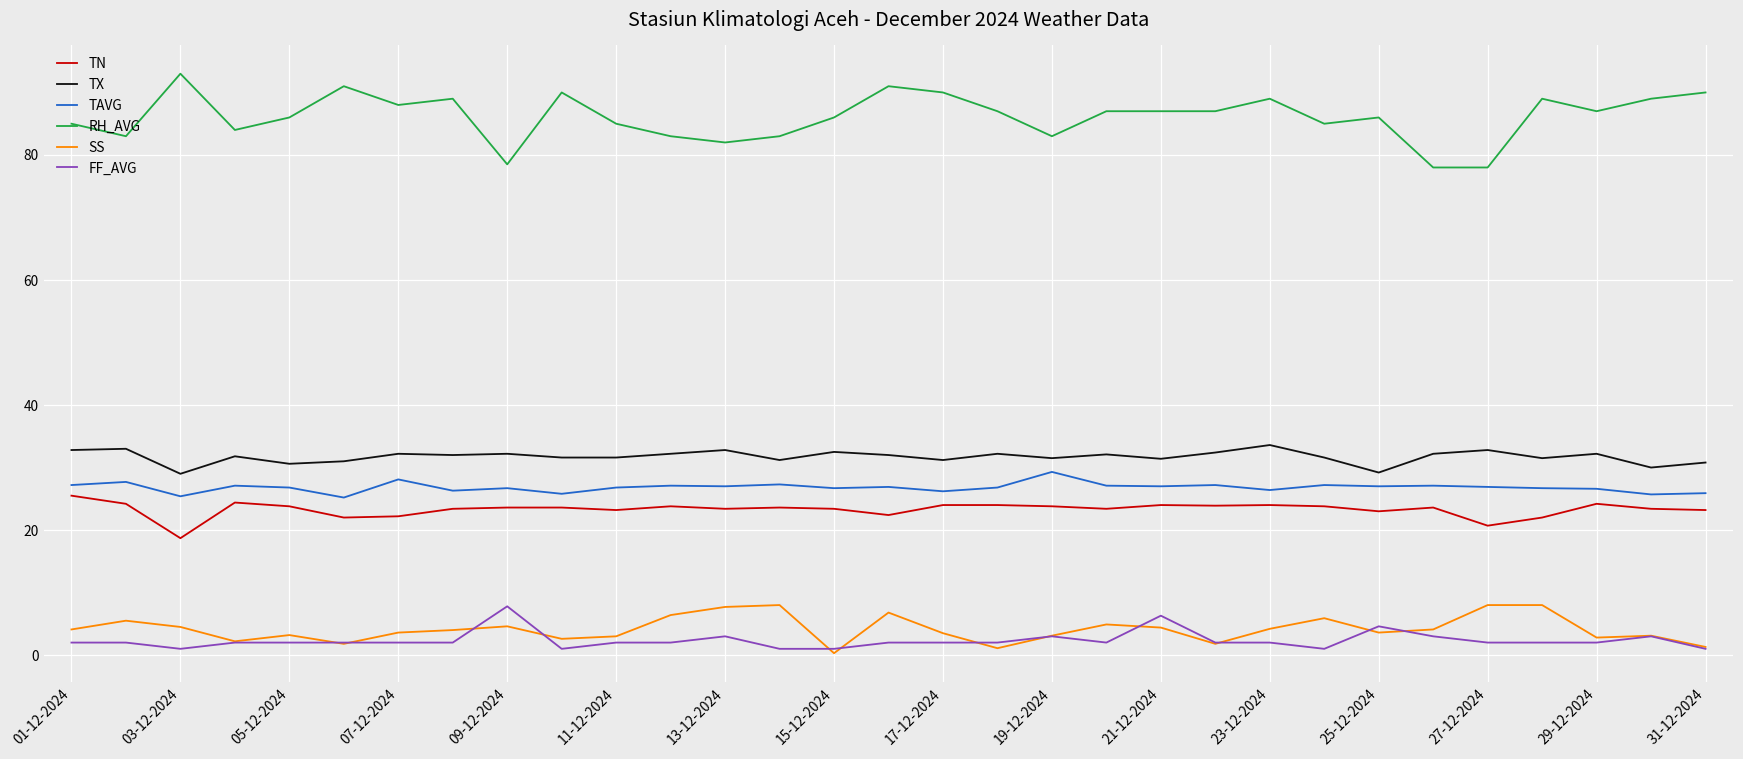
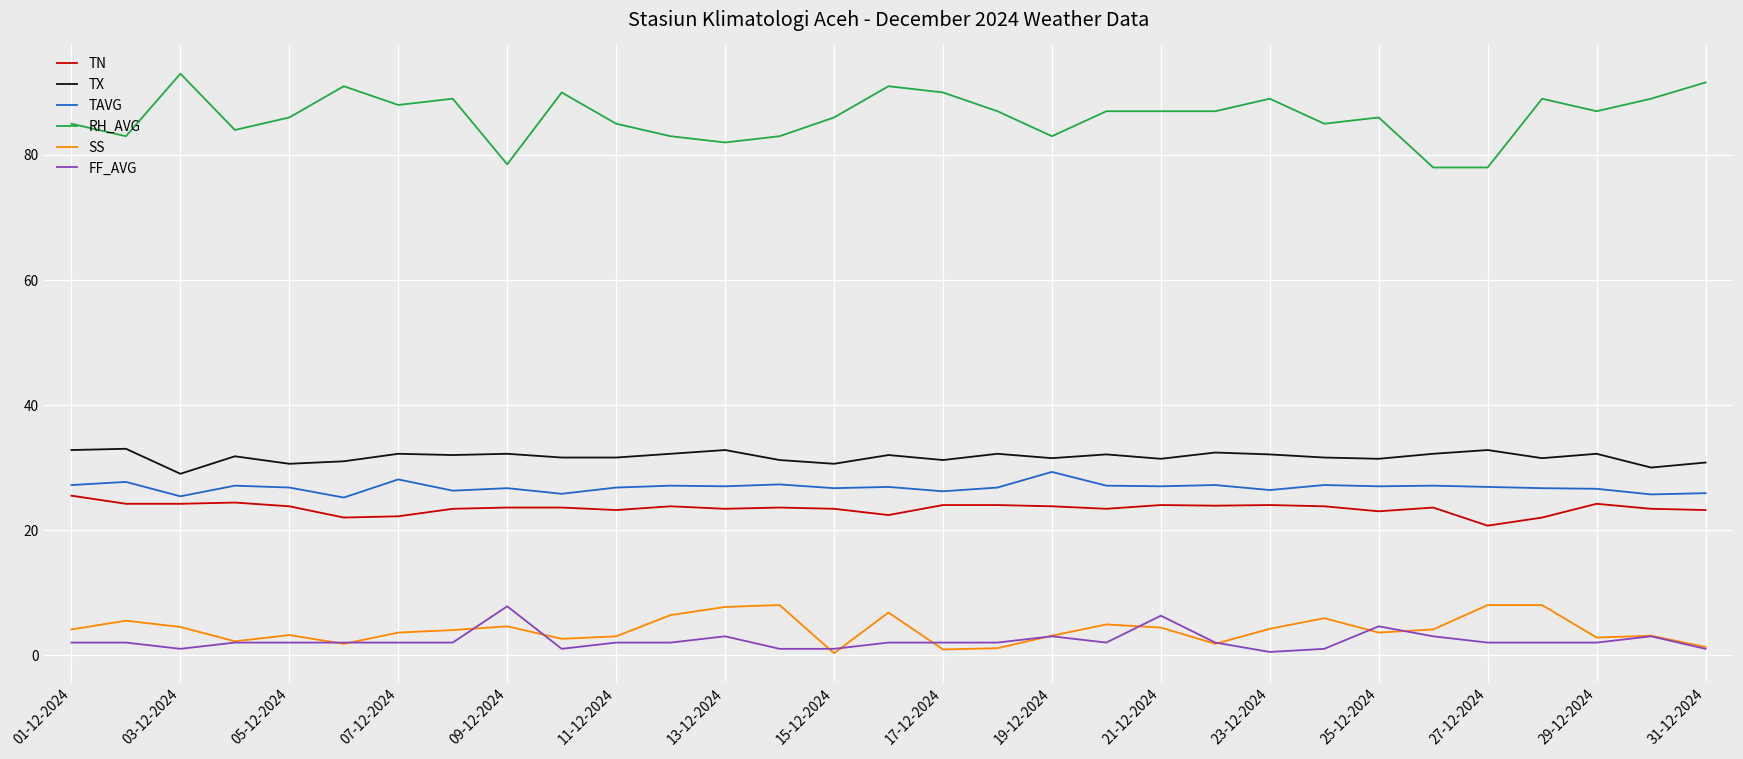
TN, 03-12-2024: 19 -> 24
TX, 15-12-2024: 33 -> 31
SS, 17-12-2024: 4 -> 1
TX, 23-12-2024: 34 -> 32
FF_AVG, 23-12-2024: 2 -> 1
TX, 25-12-2024: 29 -> 31
RH_AVG, 31-12-2024: 90 -> 92
